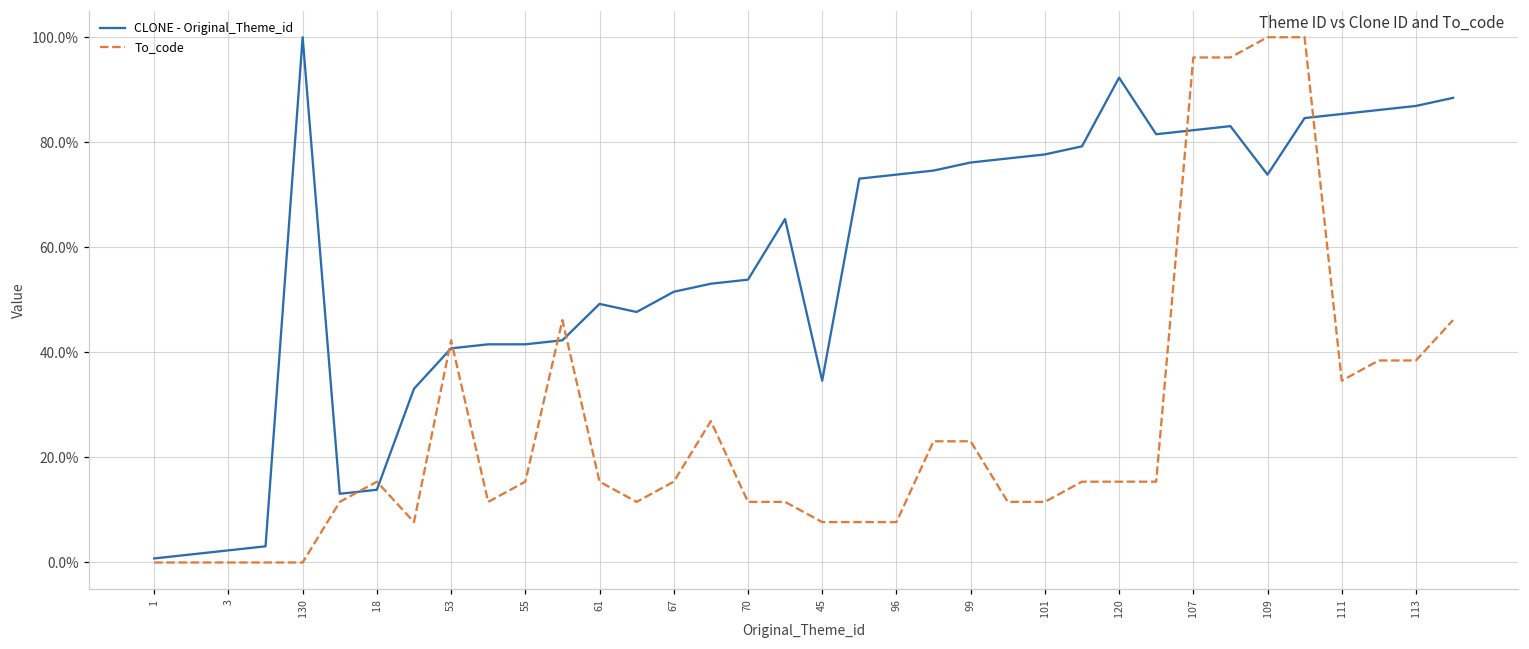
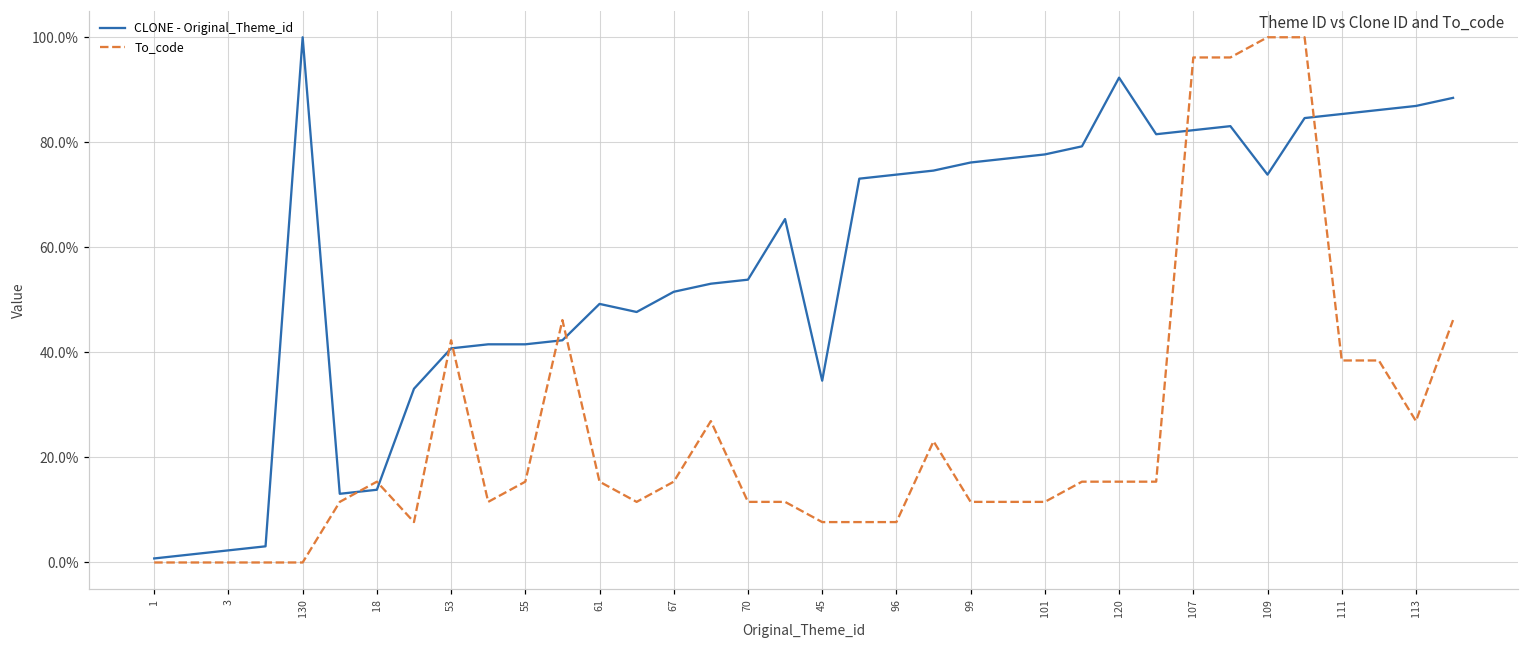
To_code, 99: 23% -> 12%
To_code, 111: 35% -> 38%
To_code, 113: 38% -> 27%
